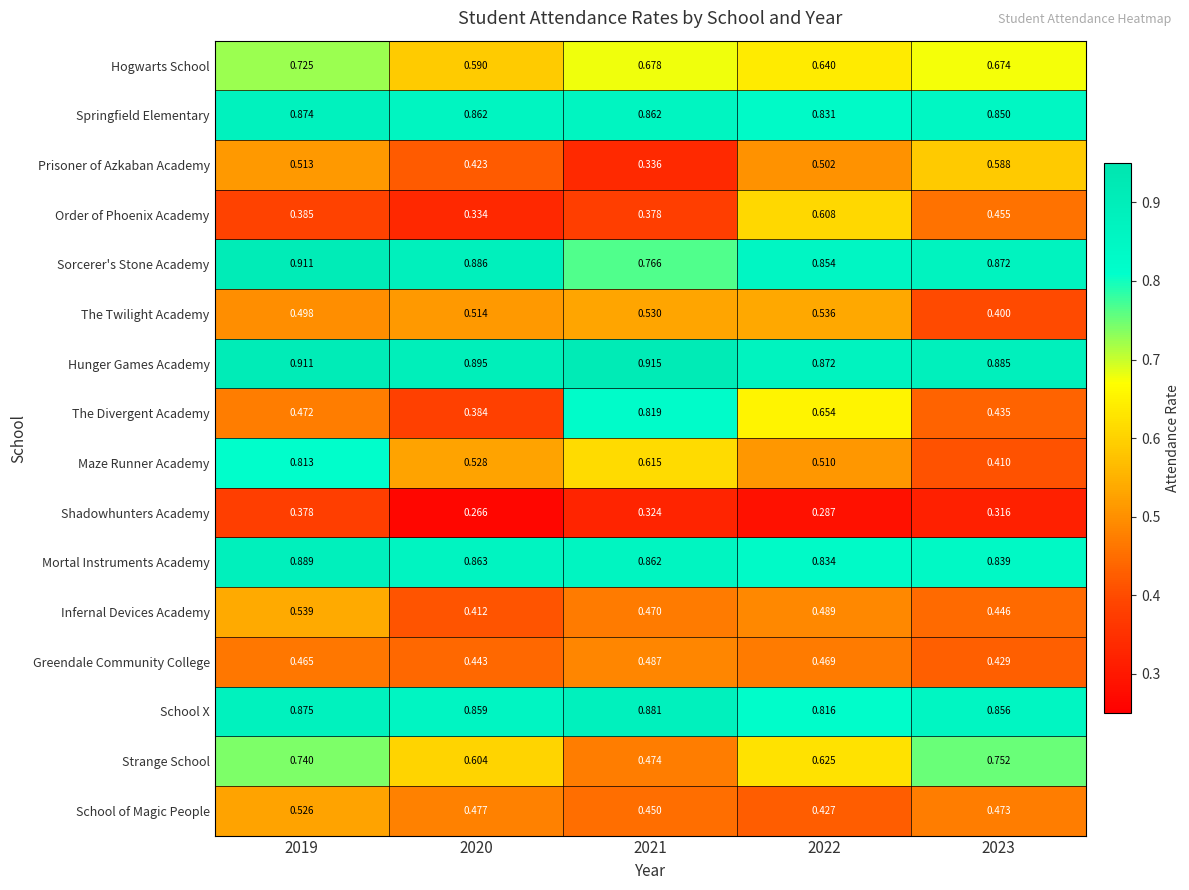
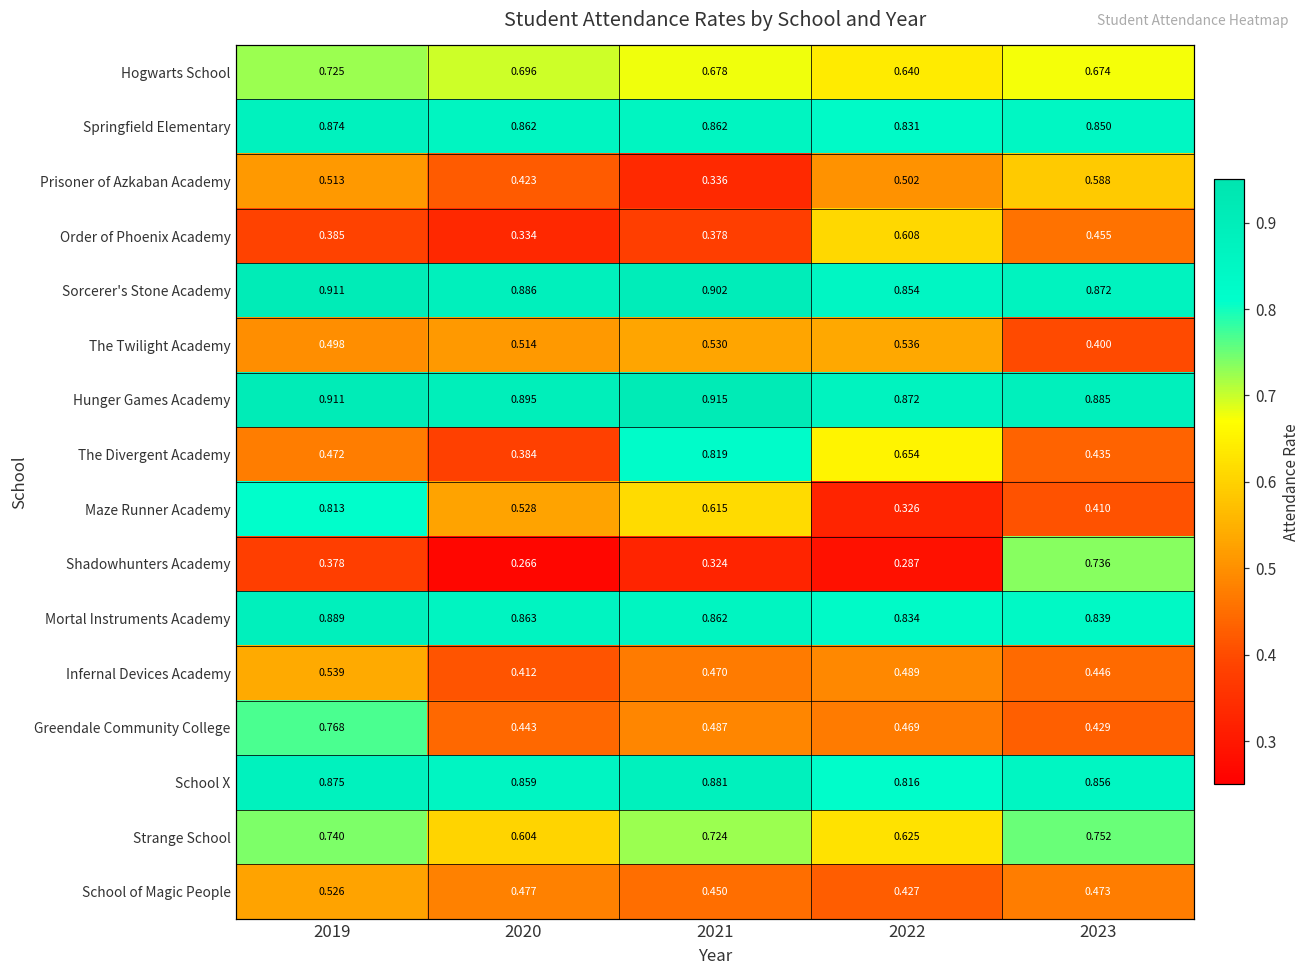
Hogwarts School, 2020: 0.590 -> 0.696
Sorcerer's Stone Academy, 2021: 0.766 -> 0.902
Maze Runner Academy, 2022: 0.510 -> 0.326
Shadowhunters Academy, 2023: 0.316 -> 0.736
Greendale Community College, 2019: 0.465 -> 0.768
Strange School, 2021: 0.474 -> 0.724
